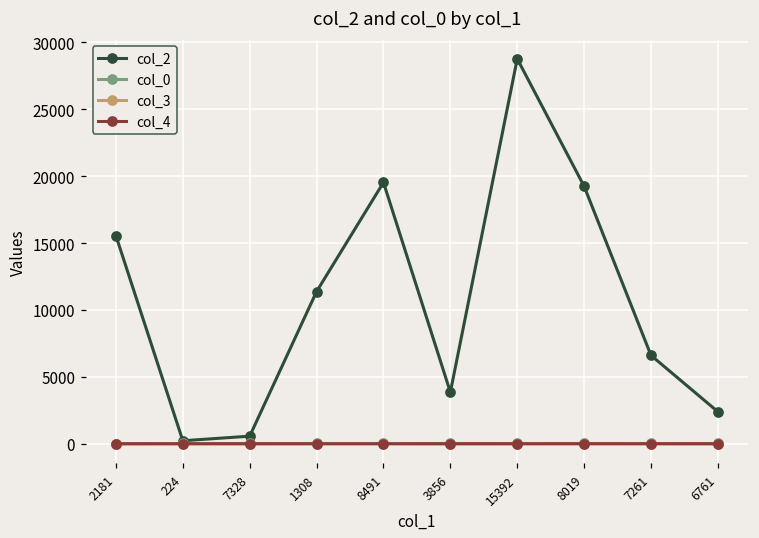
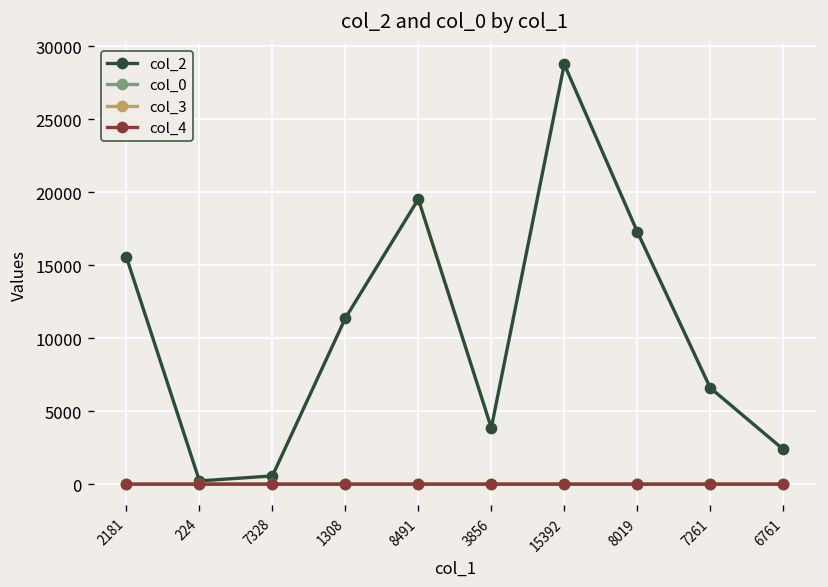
col_2, 8019: 19200 -> 17300
